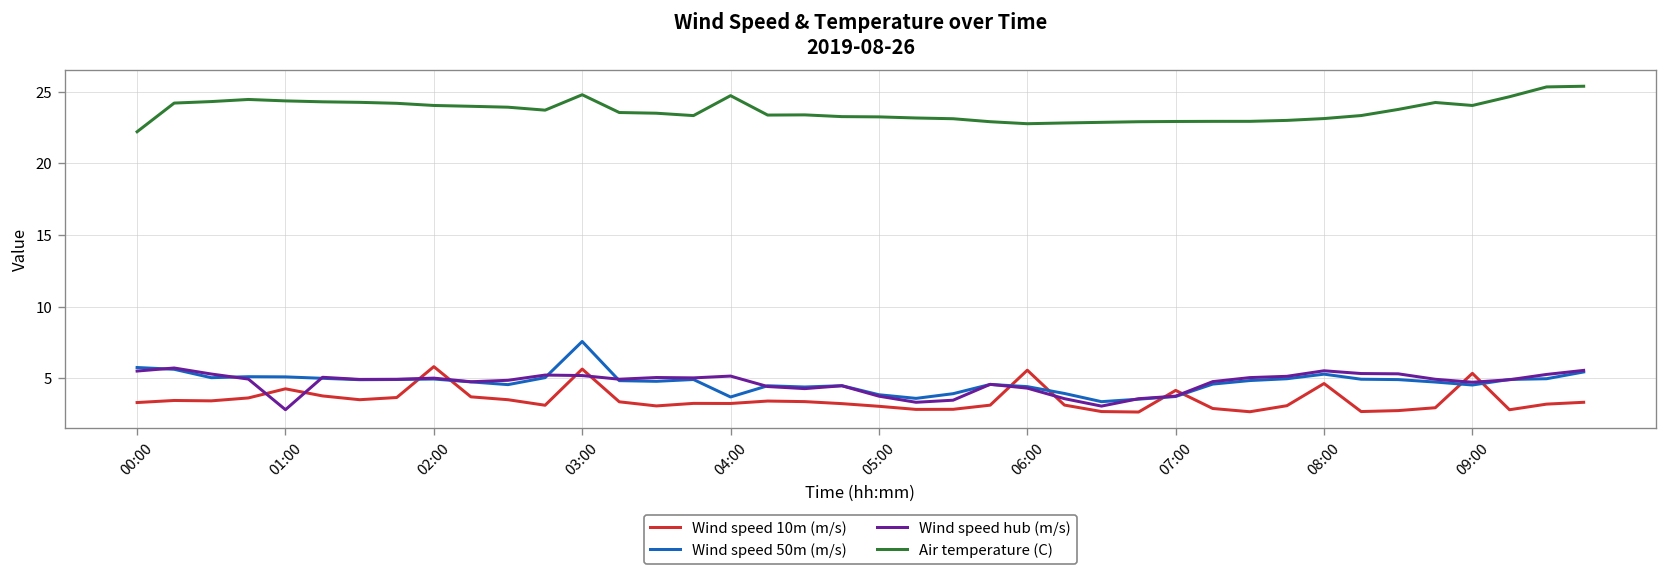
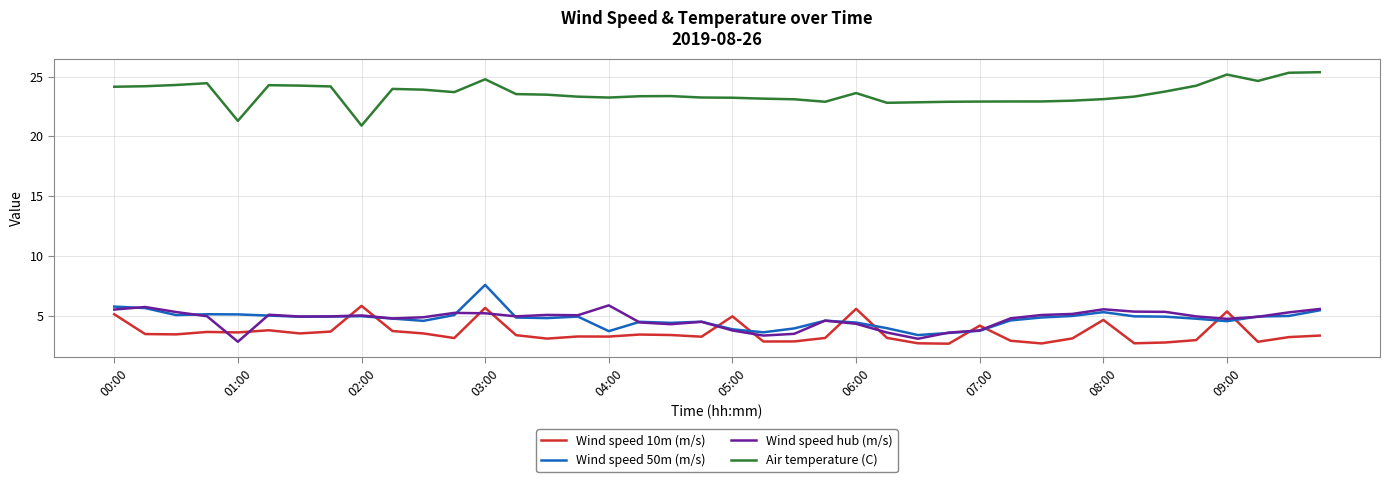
Wind speed 10m (m/s), 00:00: 3.3 -> 5.1
Air temperature (C), 00:00: 22.2 -> 24.2
Wind speed 10m (m/s), 01:00: 4.3 -> 3.6
Air temperature (C), 01:00: 24.4 -> 21.3
Air temperature (C), 02:00: 24.0 -> 20.9
Wind speed hub (m/s), 04:00: 5.2 -> 5.9
Air temperature (C), 04:00: 24.7 -> 23.3
Wind speed 10m (m/s), 05:00: 3.0 -> 4.9
Air temperature (C), 06:00: 22.8 -> 23.6
Air temperature (C), 09:00: 24.0 -> 25.2
